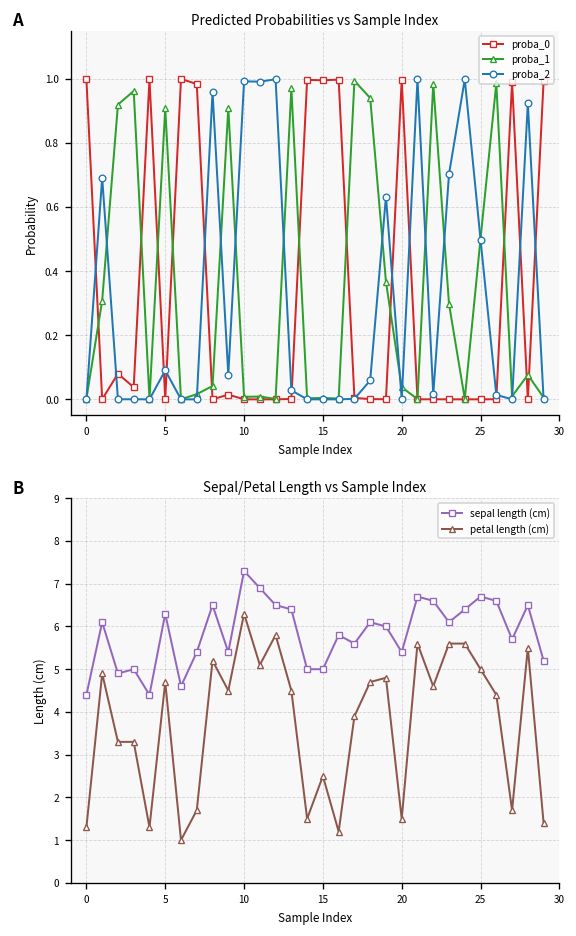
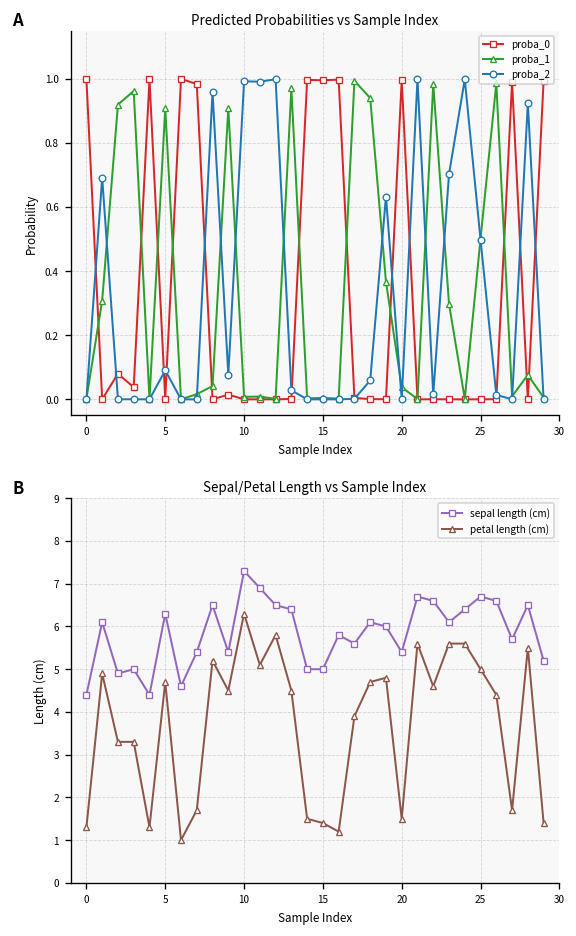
Sepal/Petal Length vs Sample Index, petal length (cm), 15: 2.5 -> 1.4
